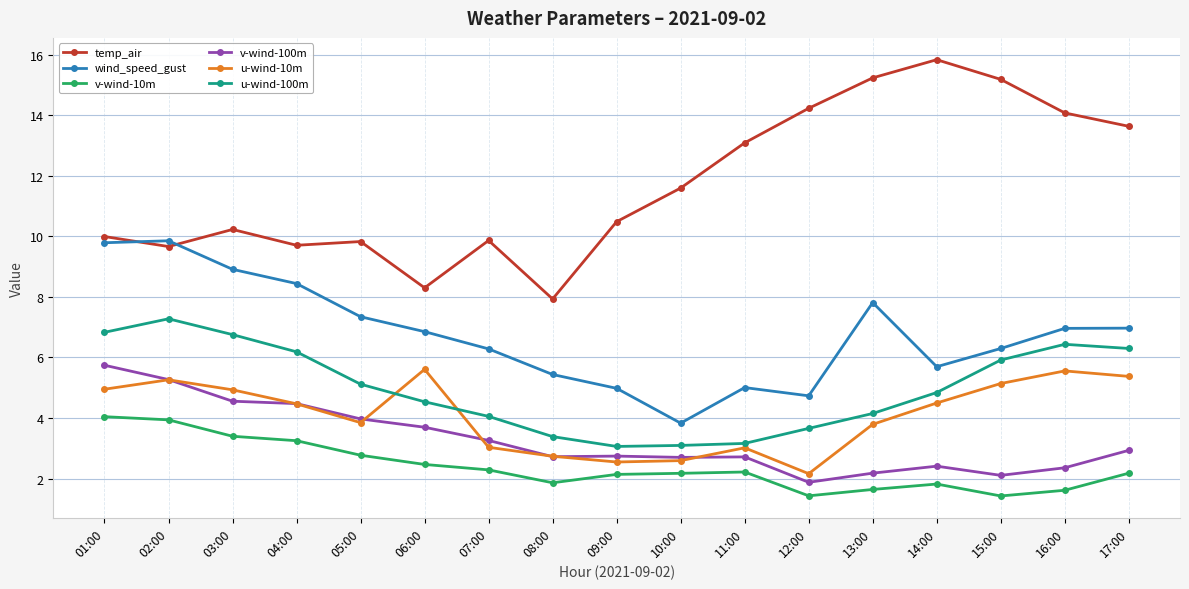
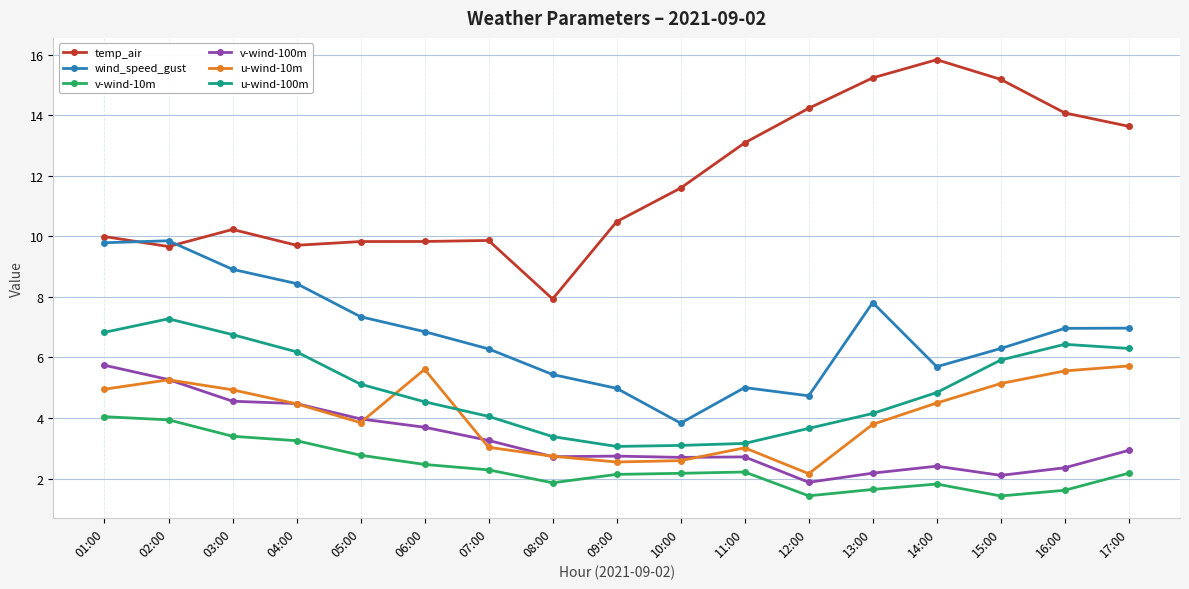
temp_air, 06:00: 8.3 -> 9.8
u-wind-10m, 17:00: 5.4 -> 5.7
